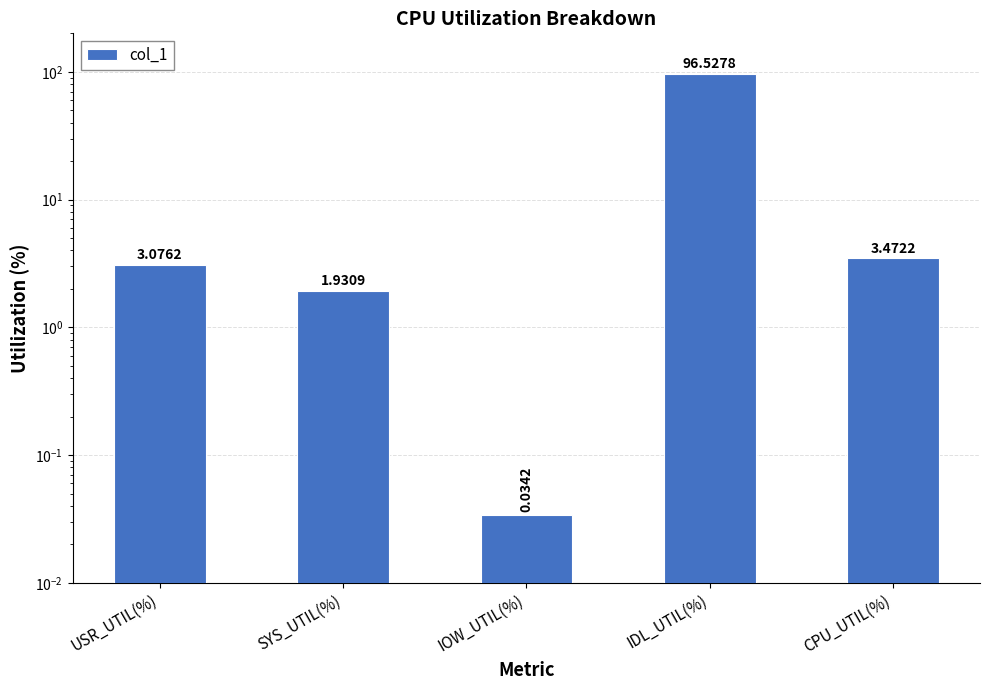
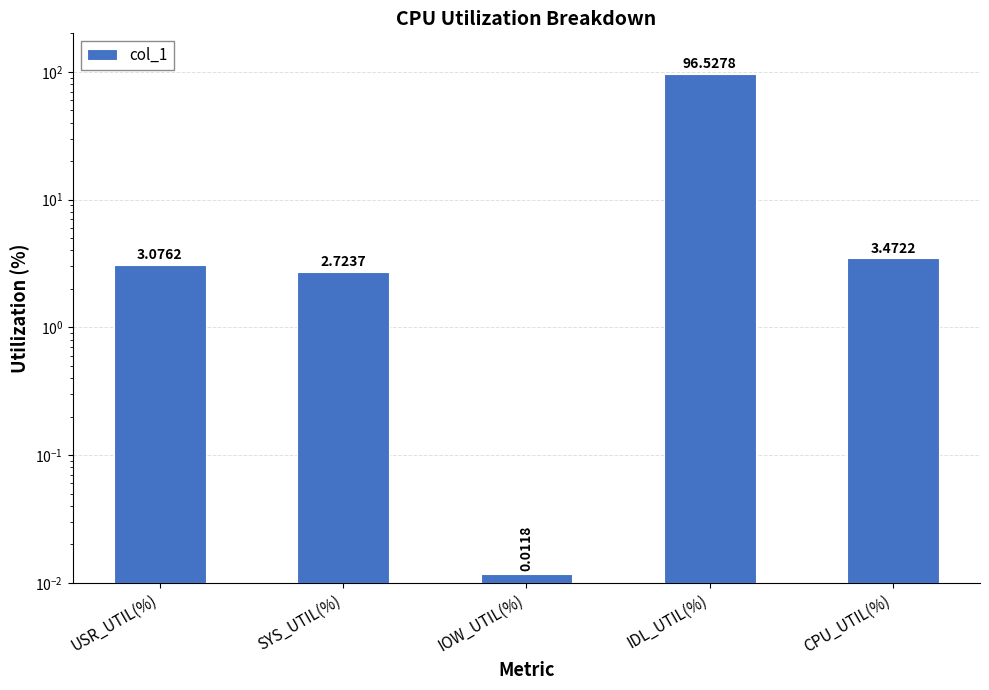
SYS_UTIL(%): 1.9309 -> 2.7237
IOW_UTIL(%): 0.0342 -> 0.0118
